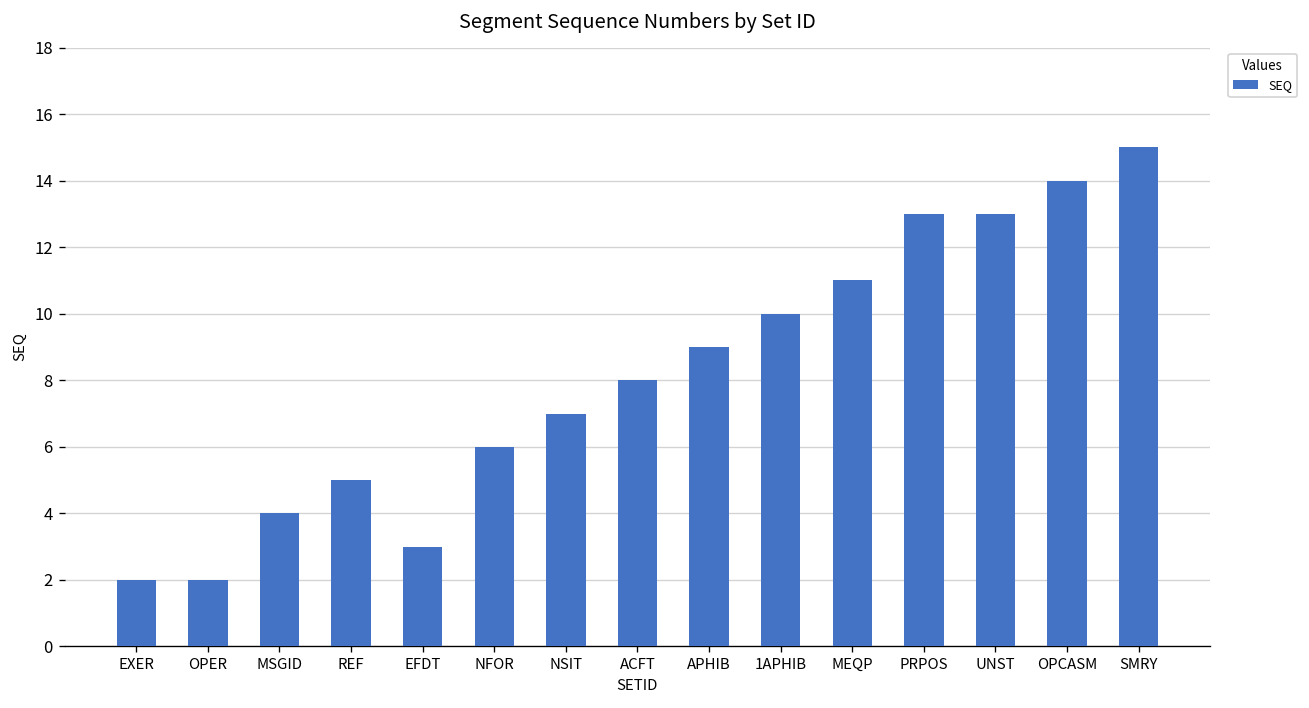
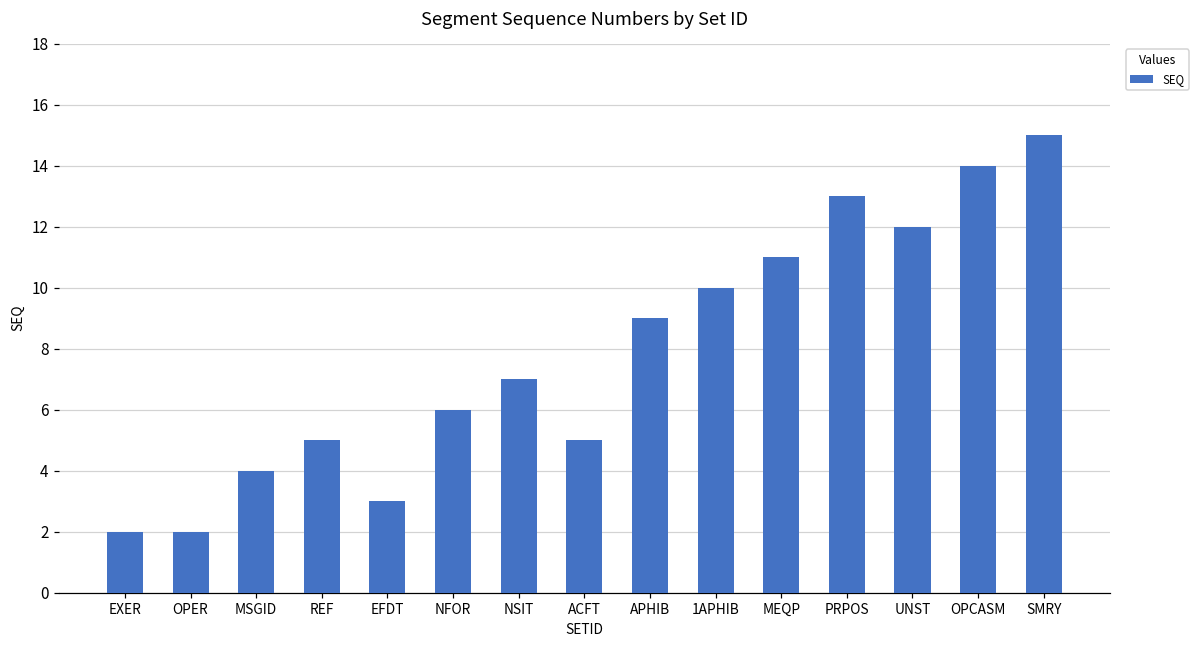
ACFT: 8 -> 5
UNST: 13 -> 12
